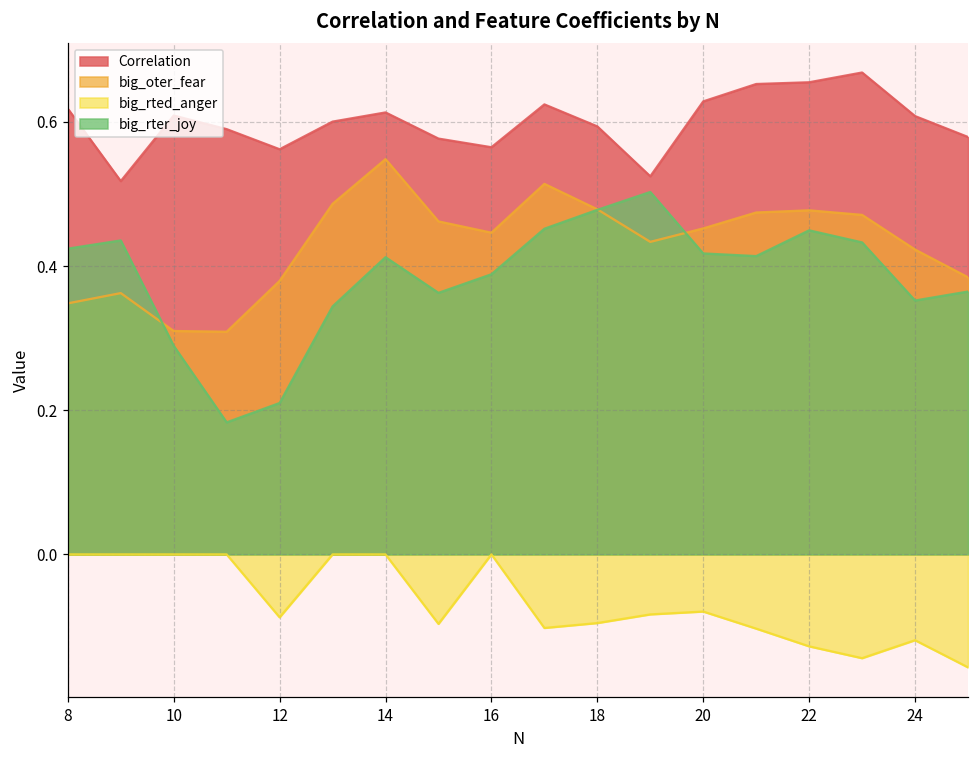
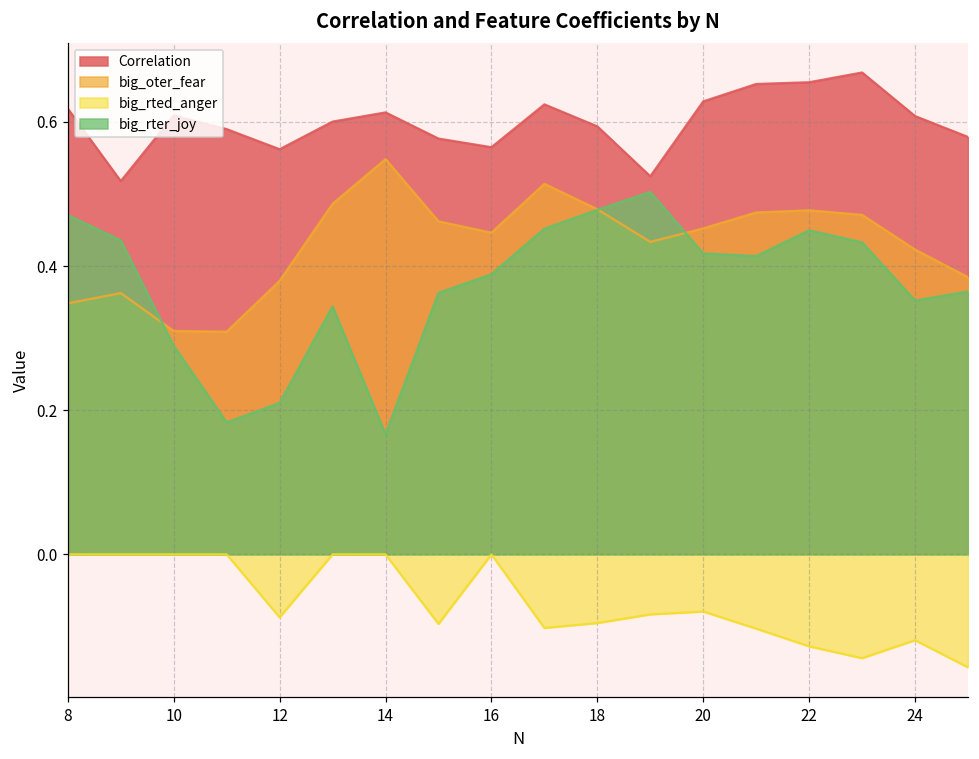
big_rter_joy, 8: 0.42 -> 0.47
big_rter_joy, 14: 0.41 -> 0.17
